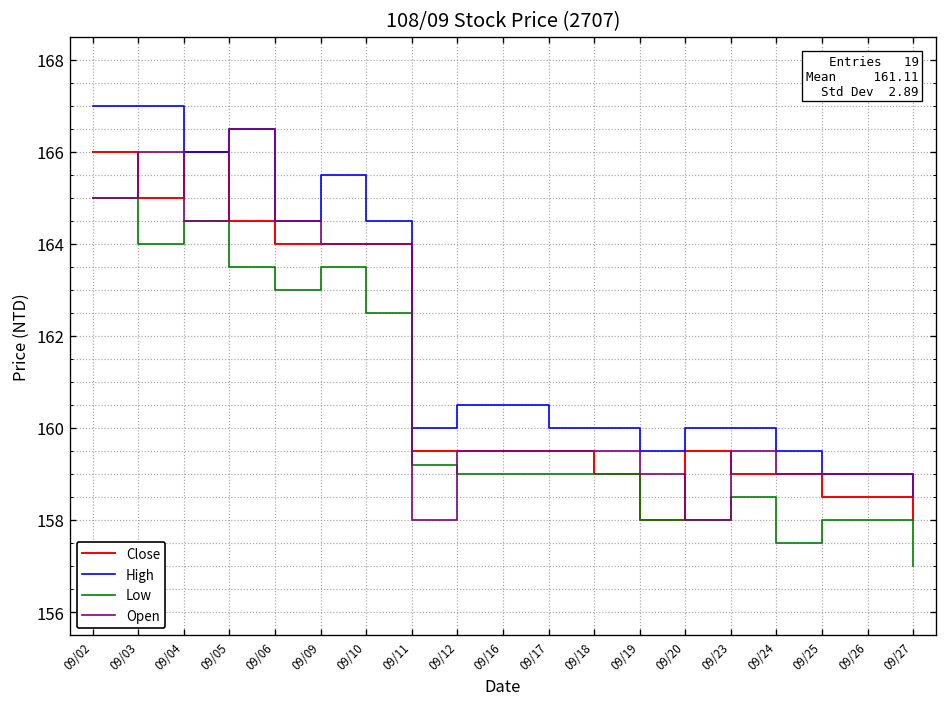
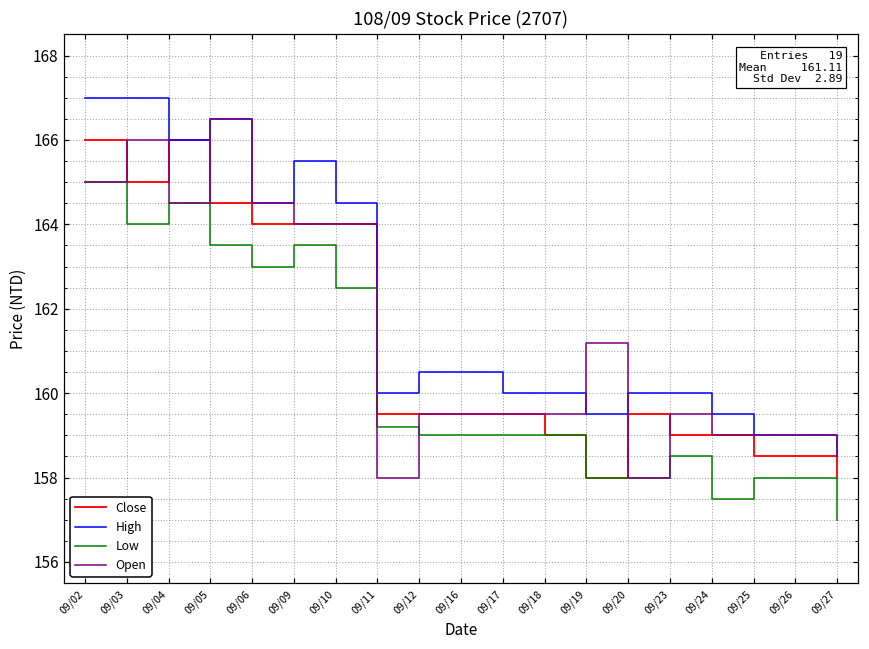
Open, 09/19: 159.0 -> 161.2
